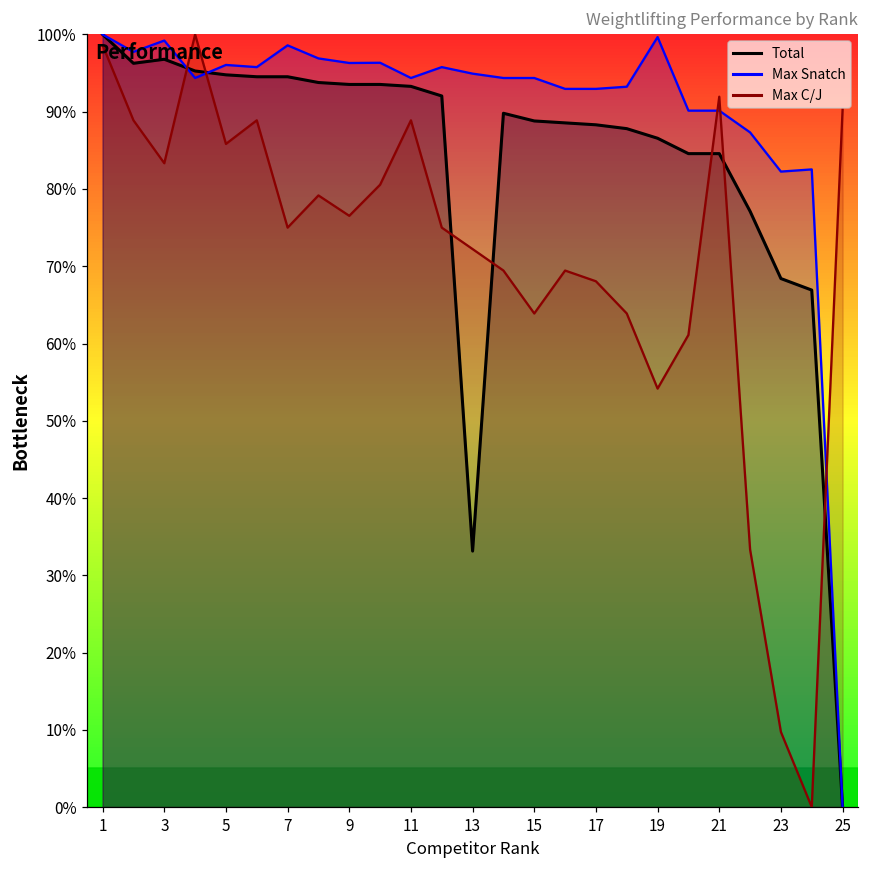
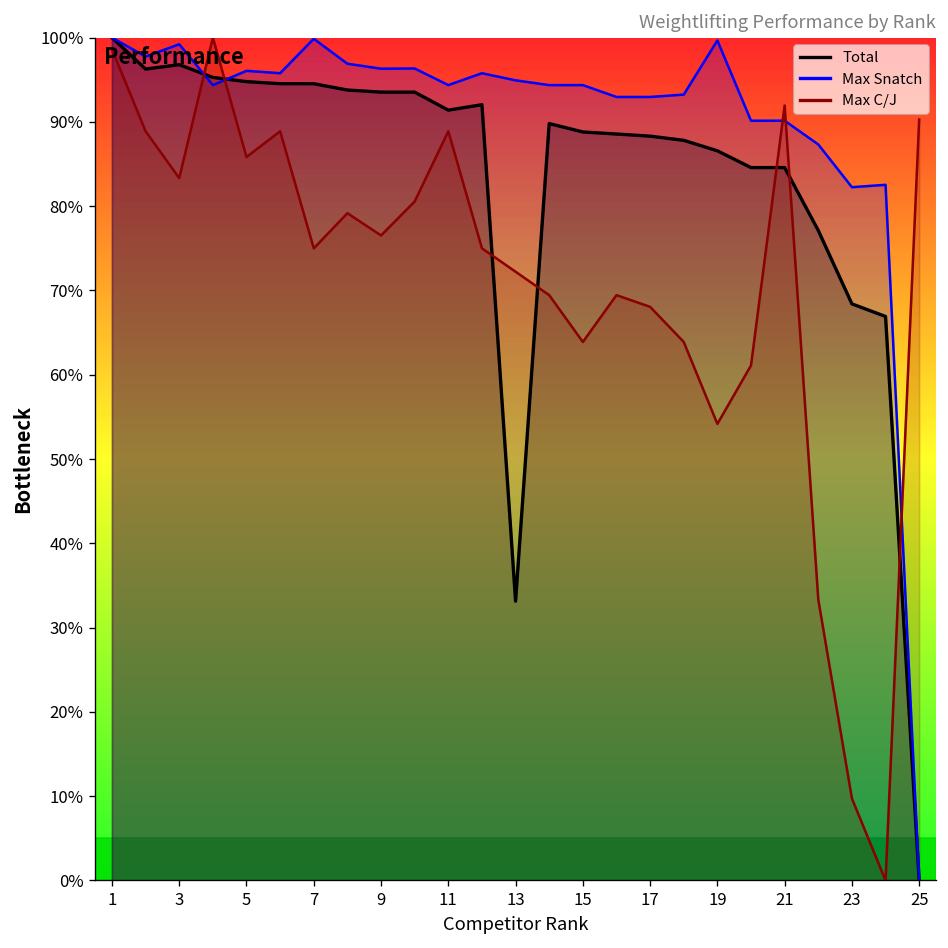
Max Snatch, 7: 99% -> 100%
Total, 11: 93% -> 91%
